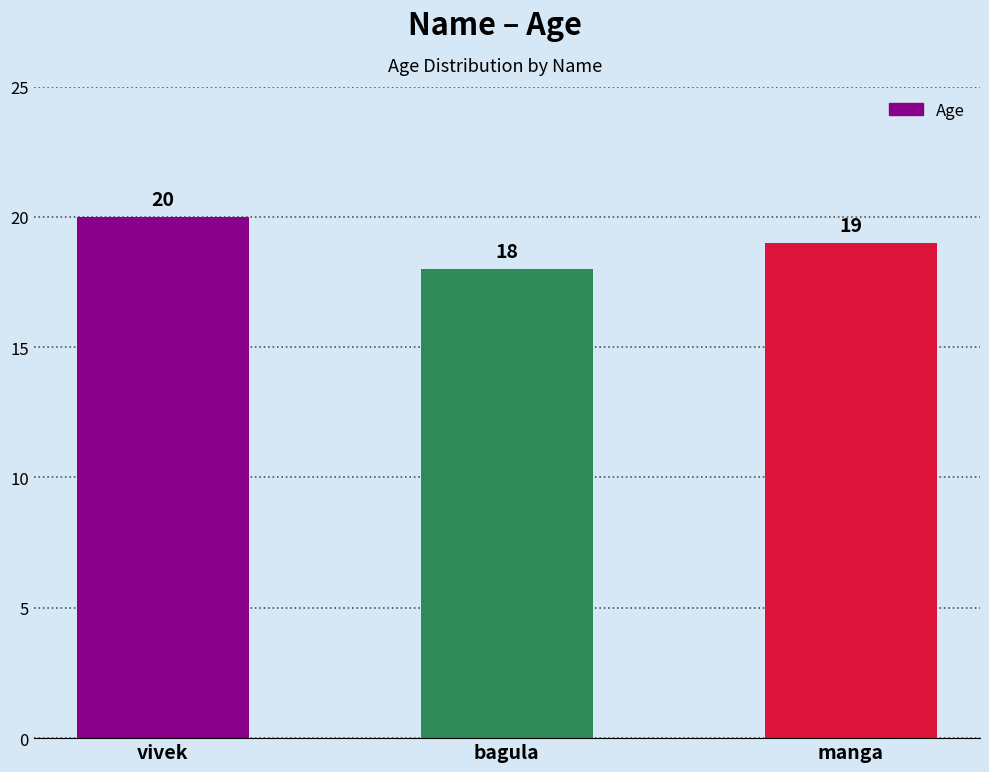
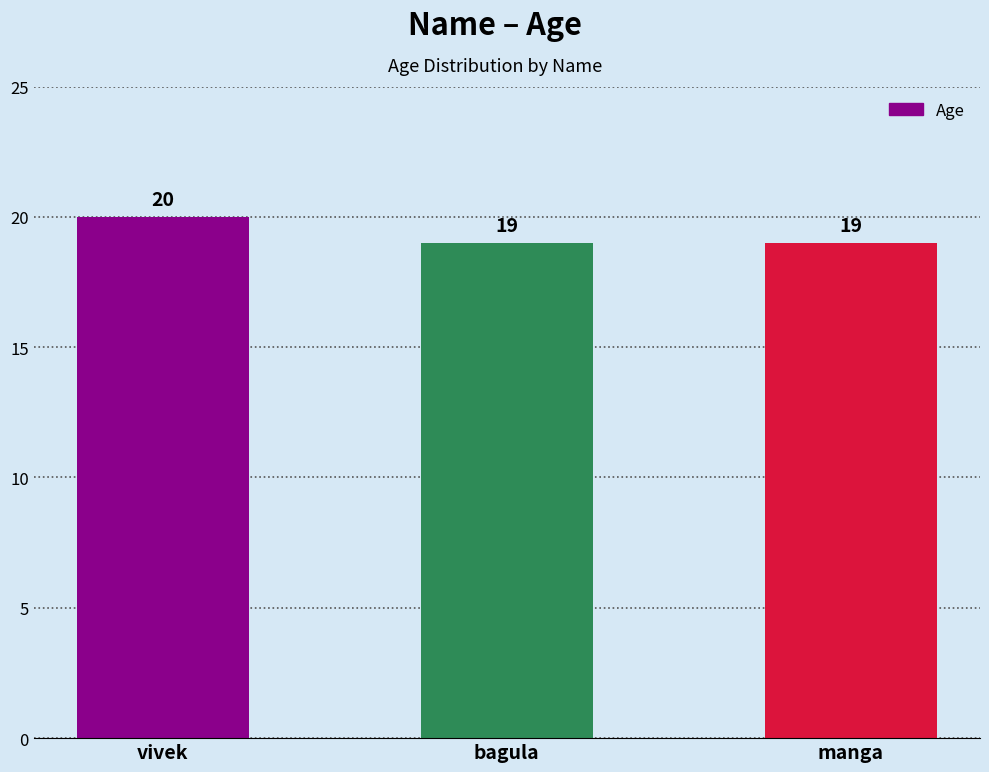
bagula: 18 -> 19
